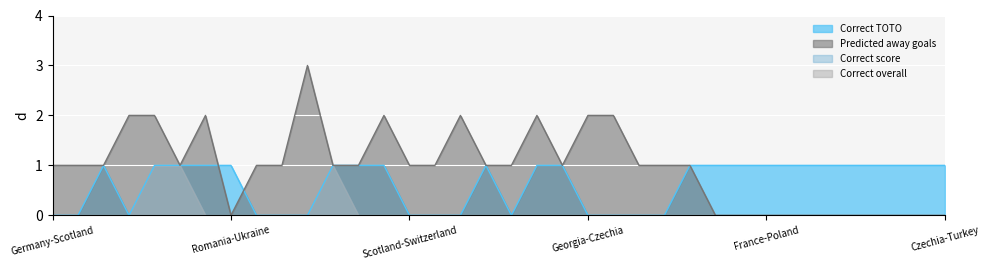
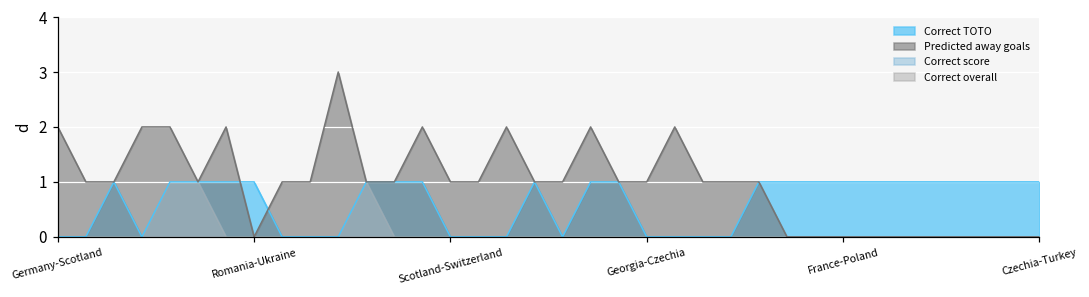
Predicted away goals, Germany-Scotland: 1 -> 2
Predicted away goals, Georgia-Czechia: 2 -> 1
